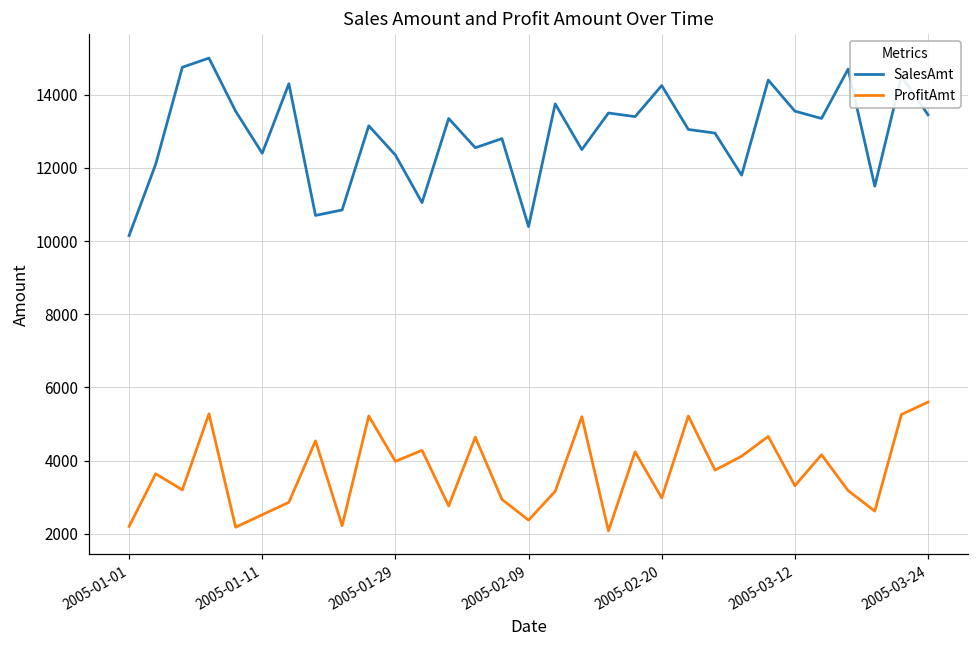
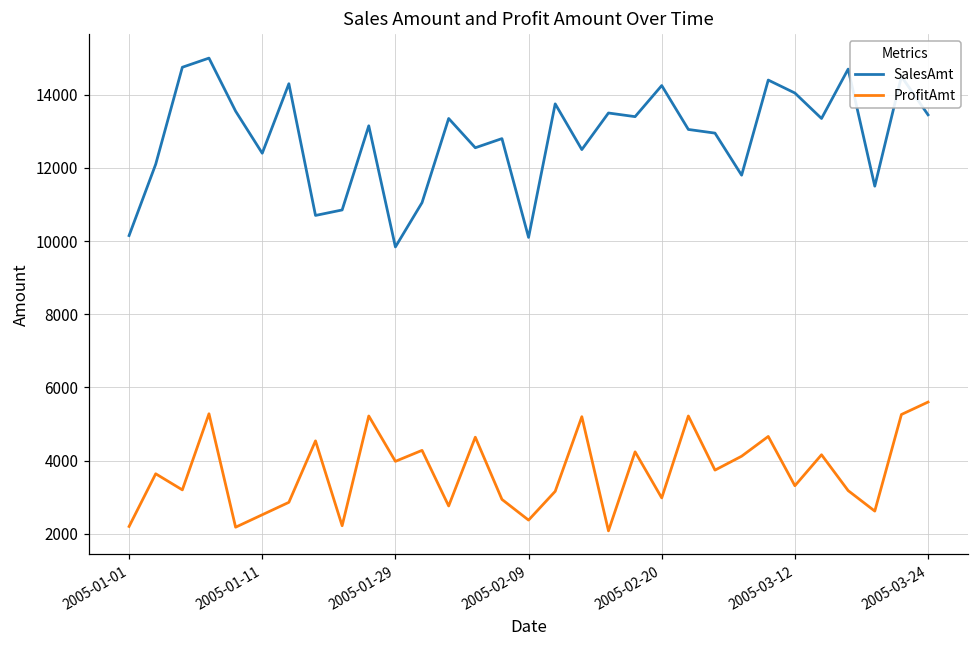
SalesAmt, 2005-01-29: 12400 -> 9800
SalesAmt, 2005-02-09: 10400 -> 10100
SalesAmt, 2005-03-12: 13600 -> 14000
